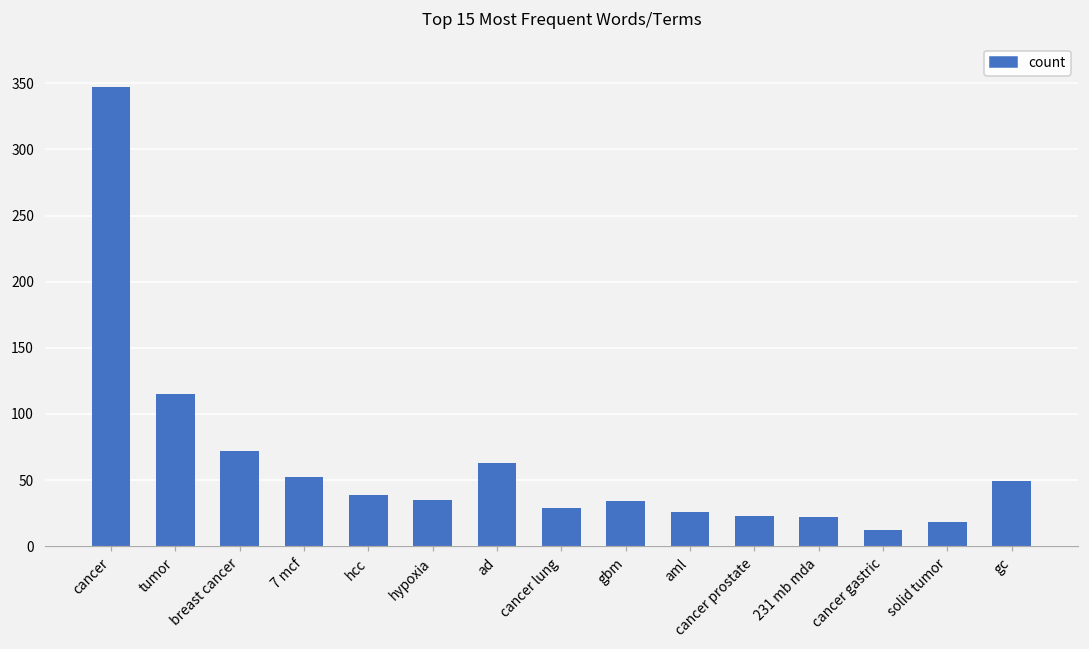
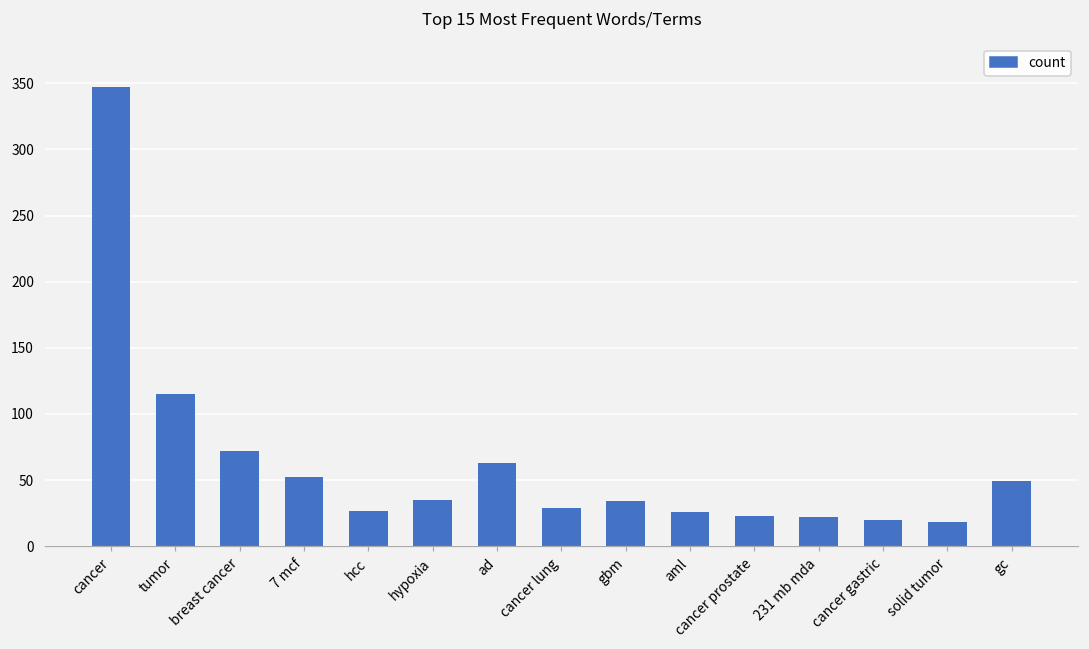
hcc: 39 -> 27
cancer gastric: 12 -> 20
